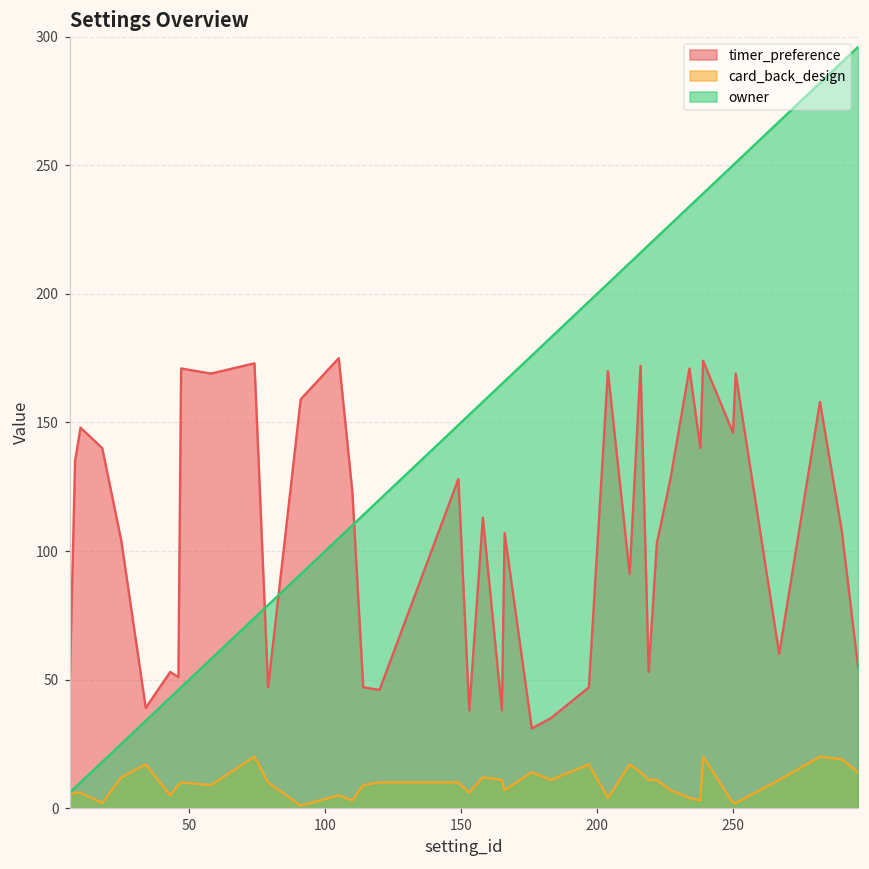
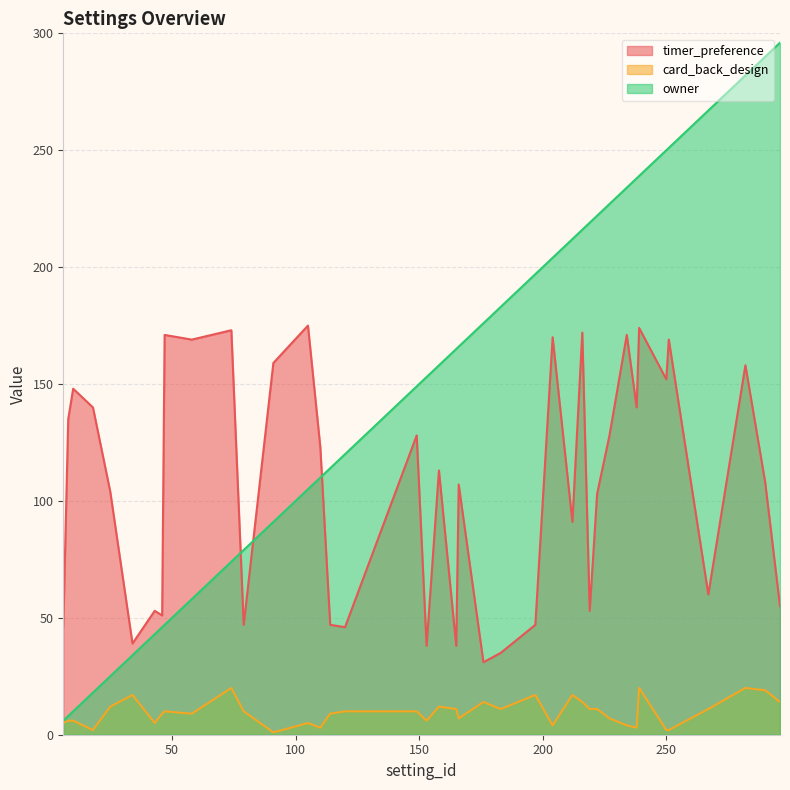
timer_preference, 250: 146 -> 152
